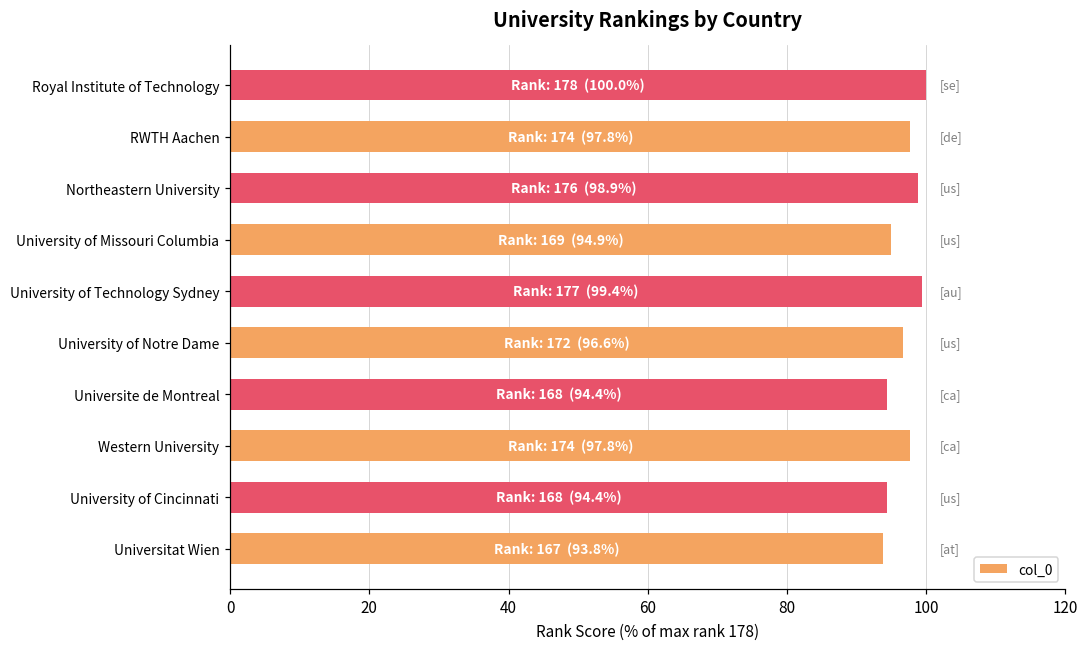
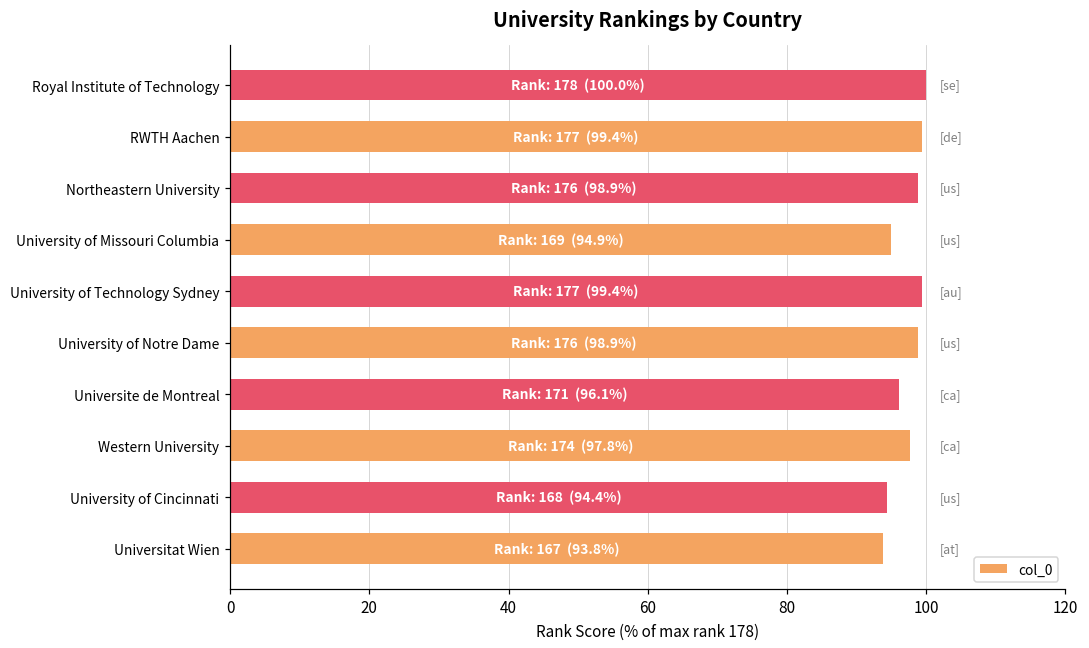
RWTH Aachen: 174 (97.8%) -> 177 (99.4%)
University of Notre Dame: 172 (96.6%) -> 176 (98.9%)
Universite de Montreal: 168 (94.4%) -> 171 (96.1%)
